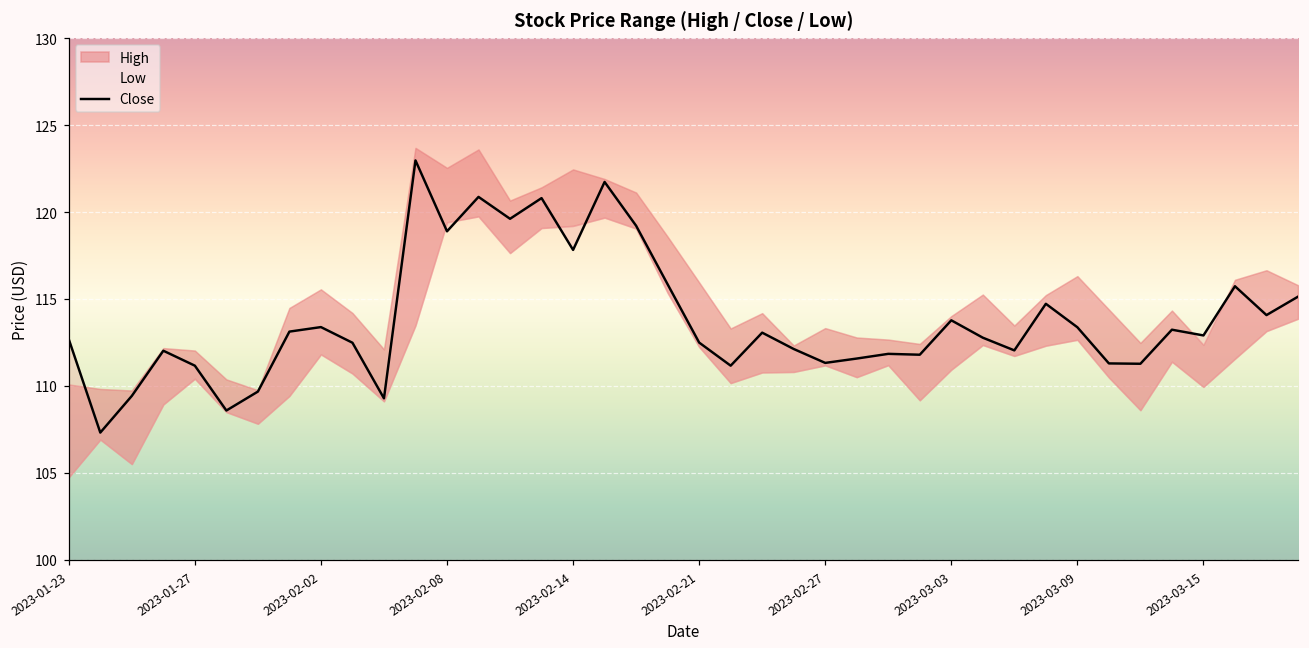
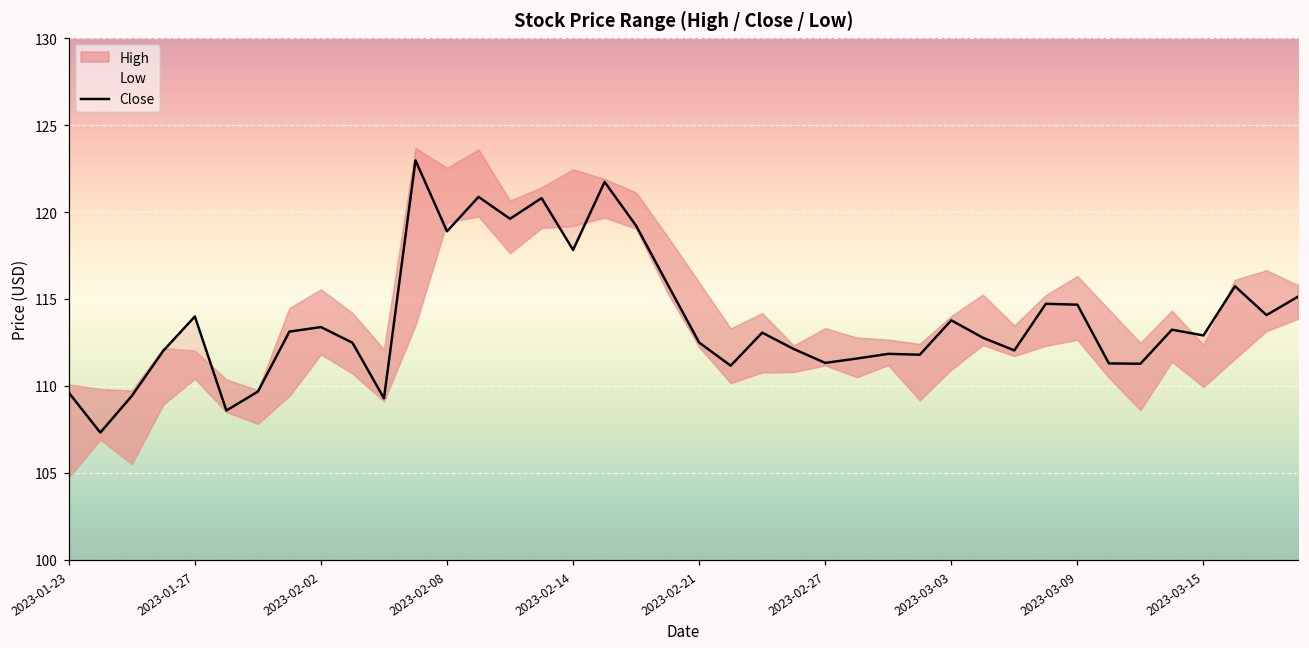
Close, 2023-01-23: 112.7 -> 109.6
Close, 2023-01-27: 111.2 -> 114.0
Close, 2023-03-09: 113.4 -> 114.7
